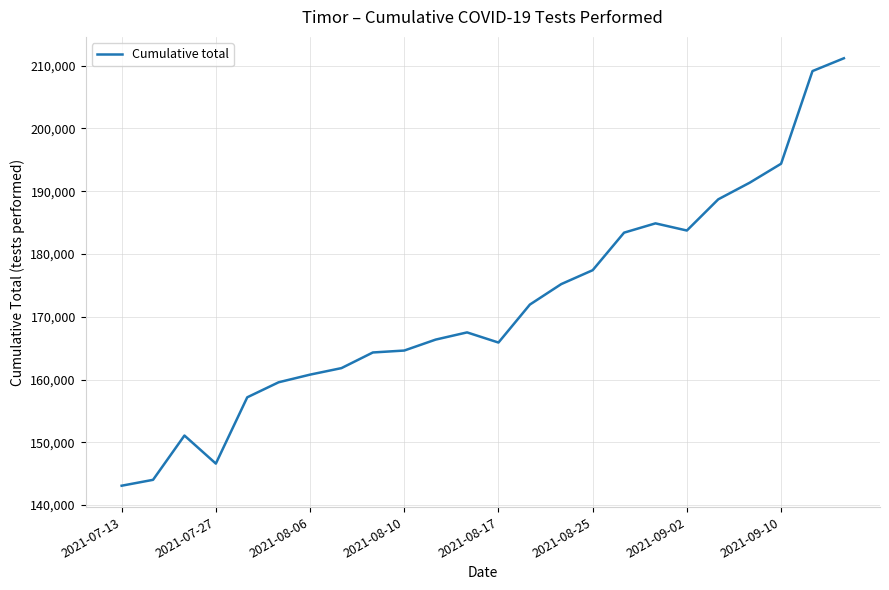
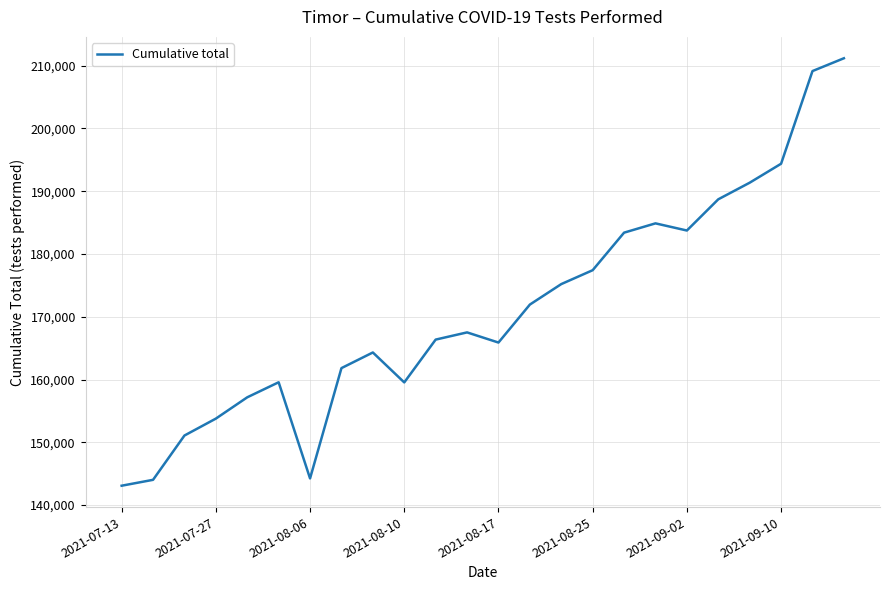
2021-07-27: 147,000 -> 154,000
2021-08-06: 161,000 -> 144,000
2021-08-10: 165,000 -> 160,000
